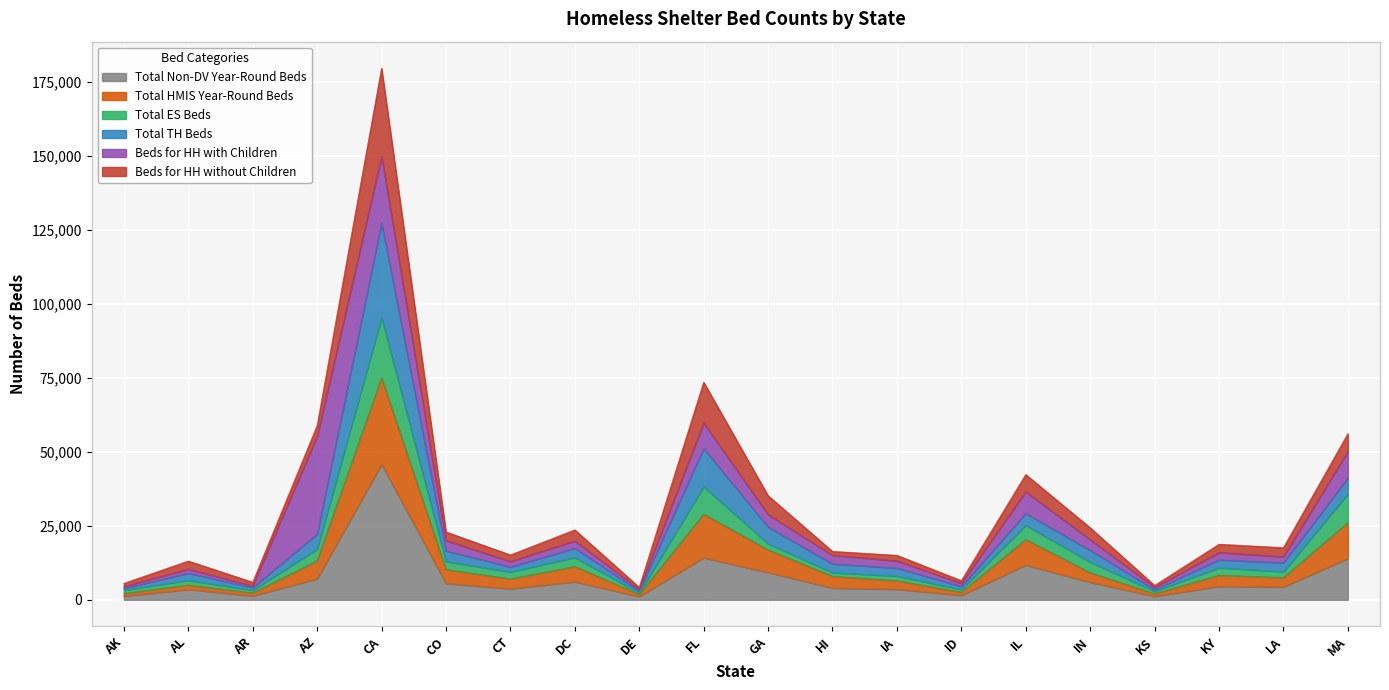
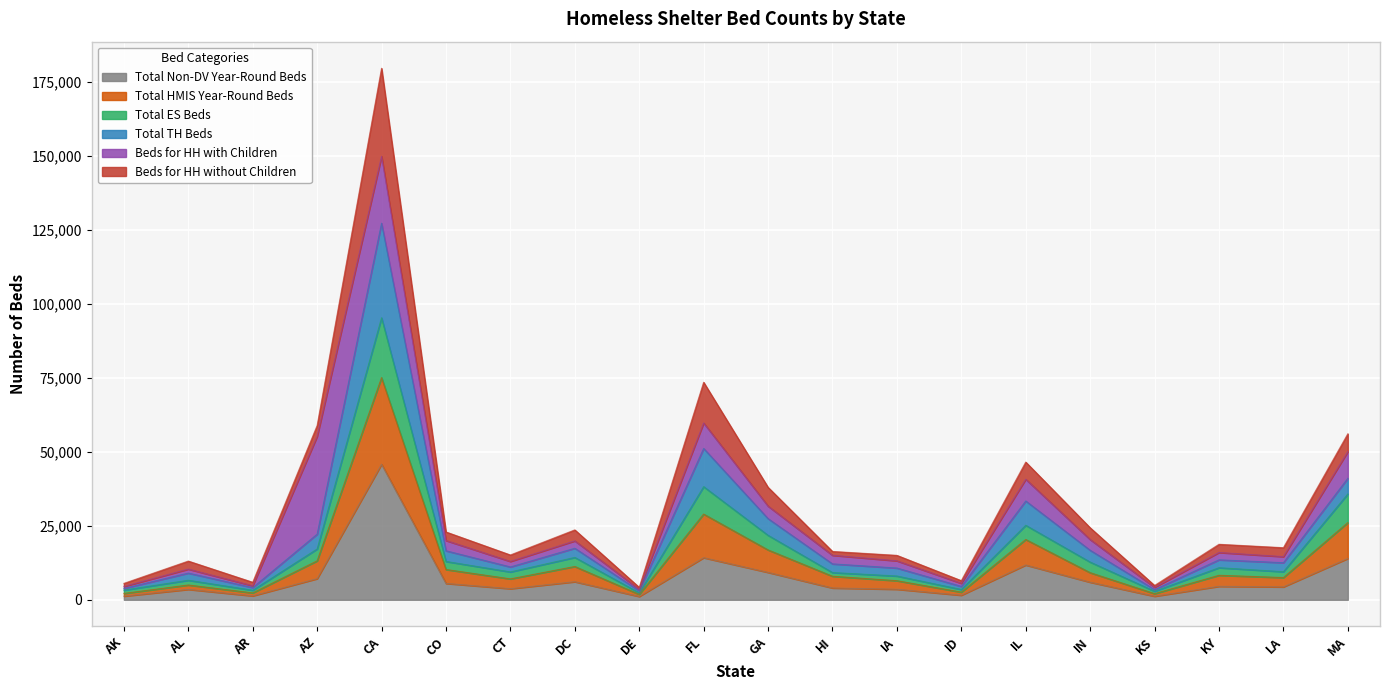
Total ES Beds, GA: 2,000 -> 5,000
Total TH Beds, IL: 4,000 -> 8,000
